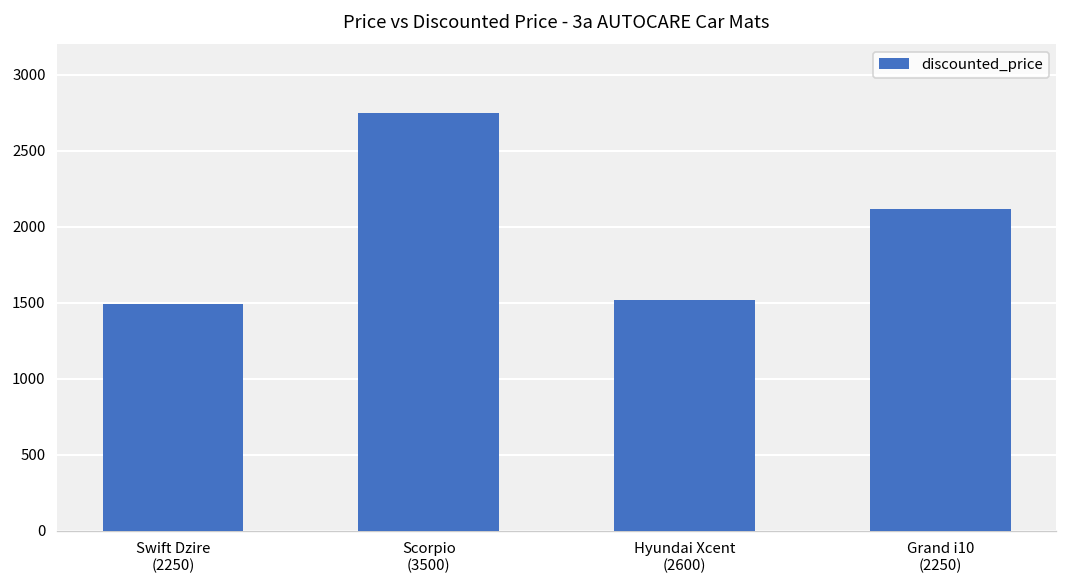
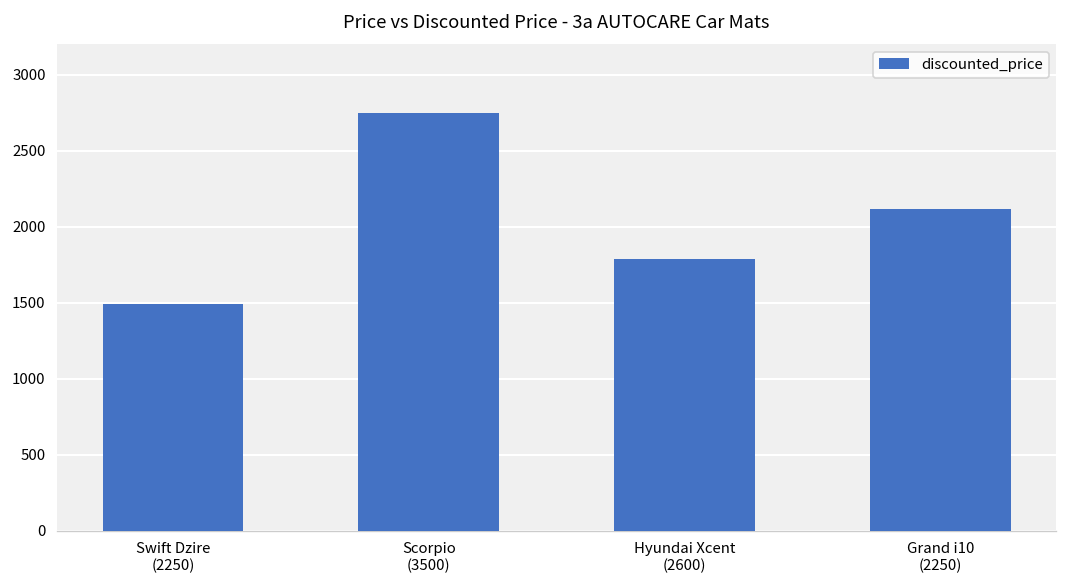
Hyundai Xcent (2600): 1520 -> 1790
